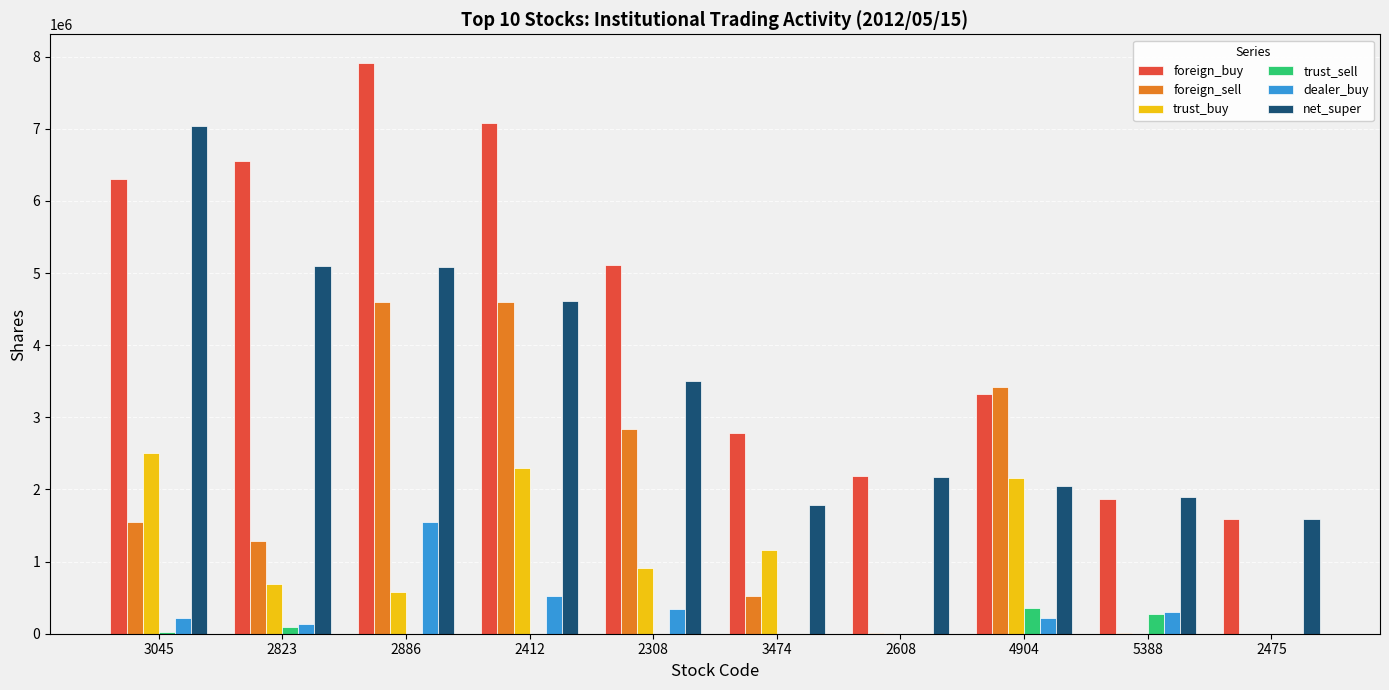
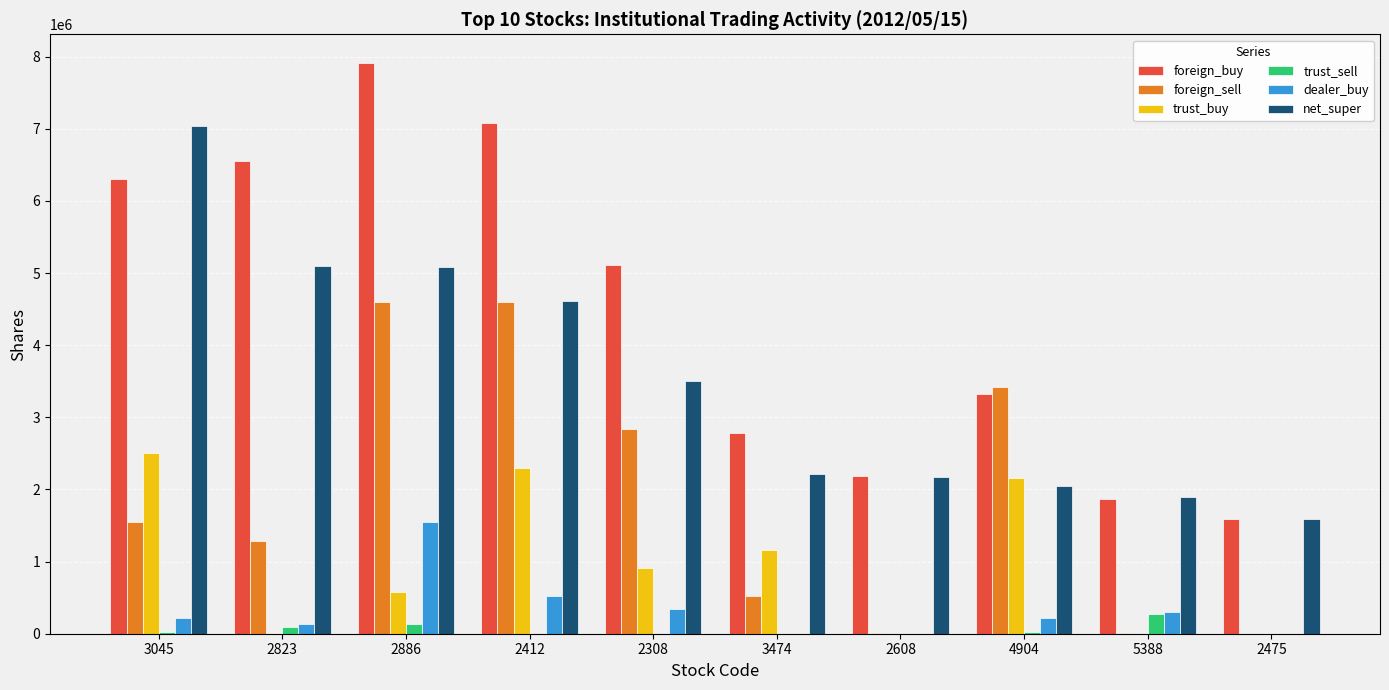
trust_buy, 2823: 700000 -> 0
trust_sell, 2886: 0 -> 100000
net_super, 3474: 1800000 -> 2200000
trust_sell, 4904: 400000 -> 0
